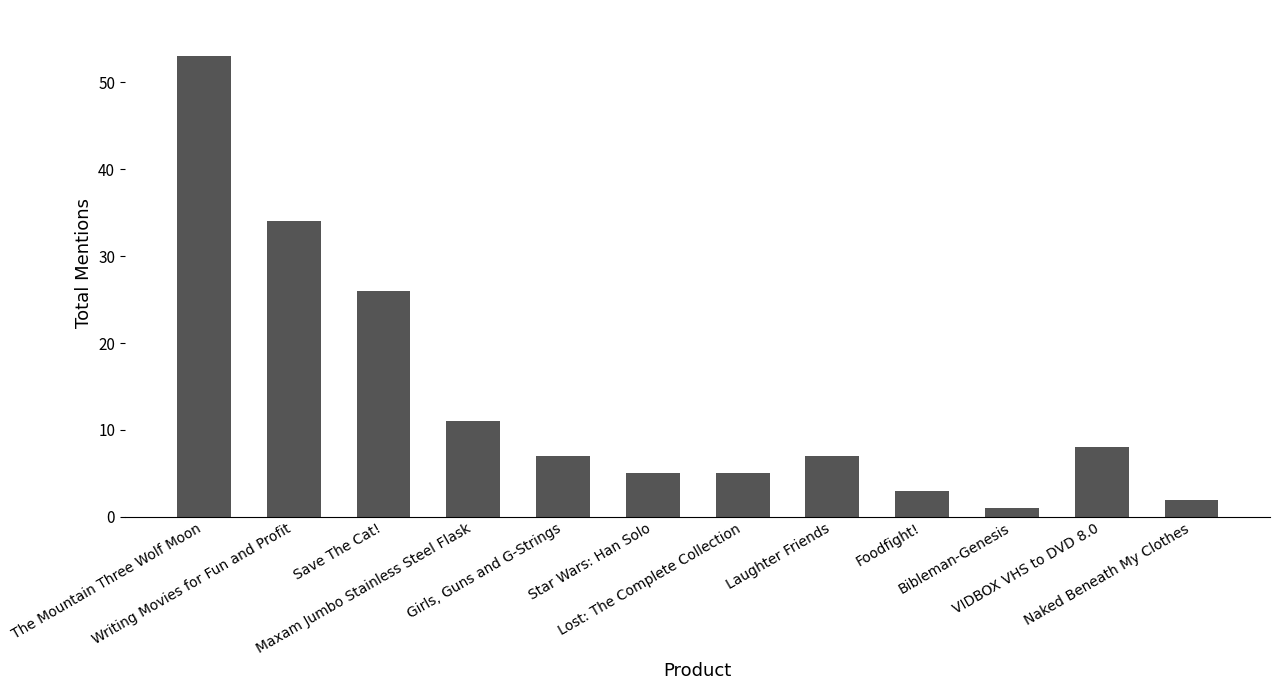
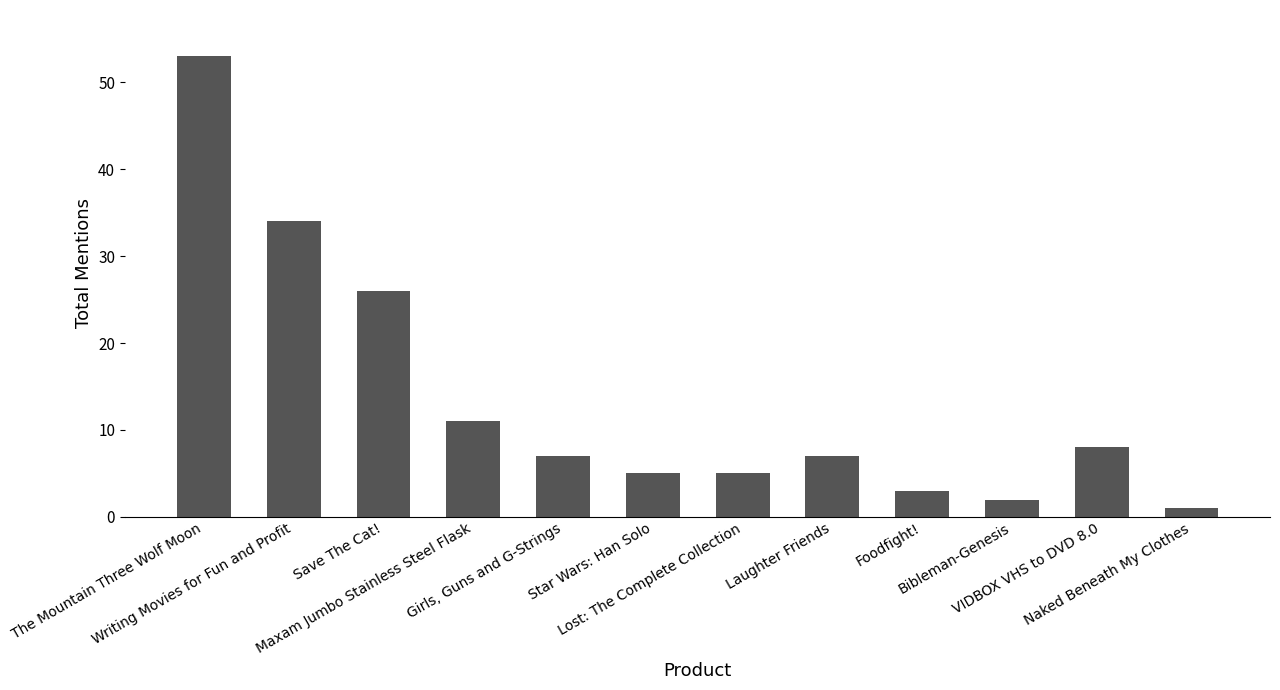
Bibleman-Genesis: 1 -> 2
Naked Beneath My Clothes: 2 -> 1
